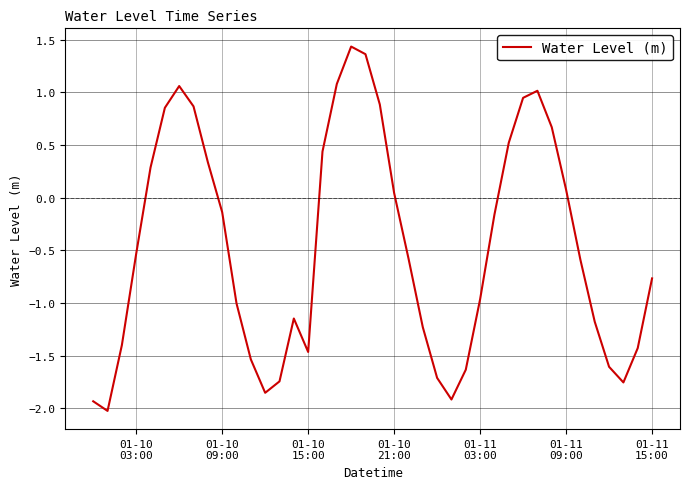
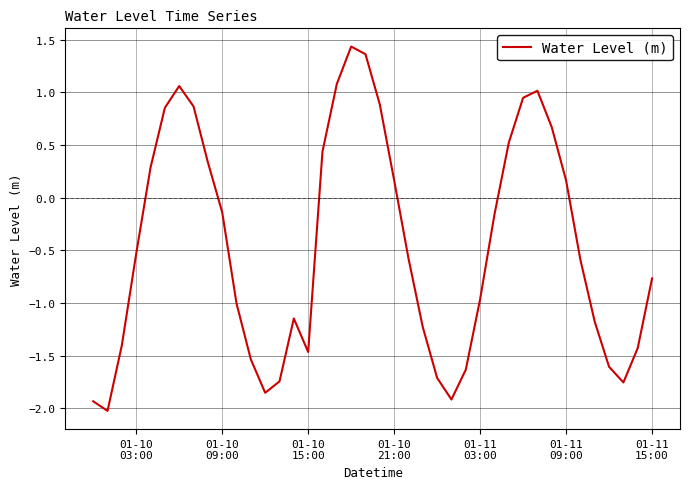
01-10 21:00: 0.04 -> 0.17
01-11 09:00: 0.08 -> 0.16
